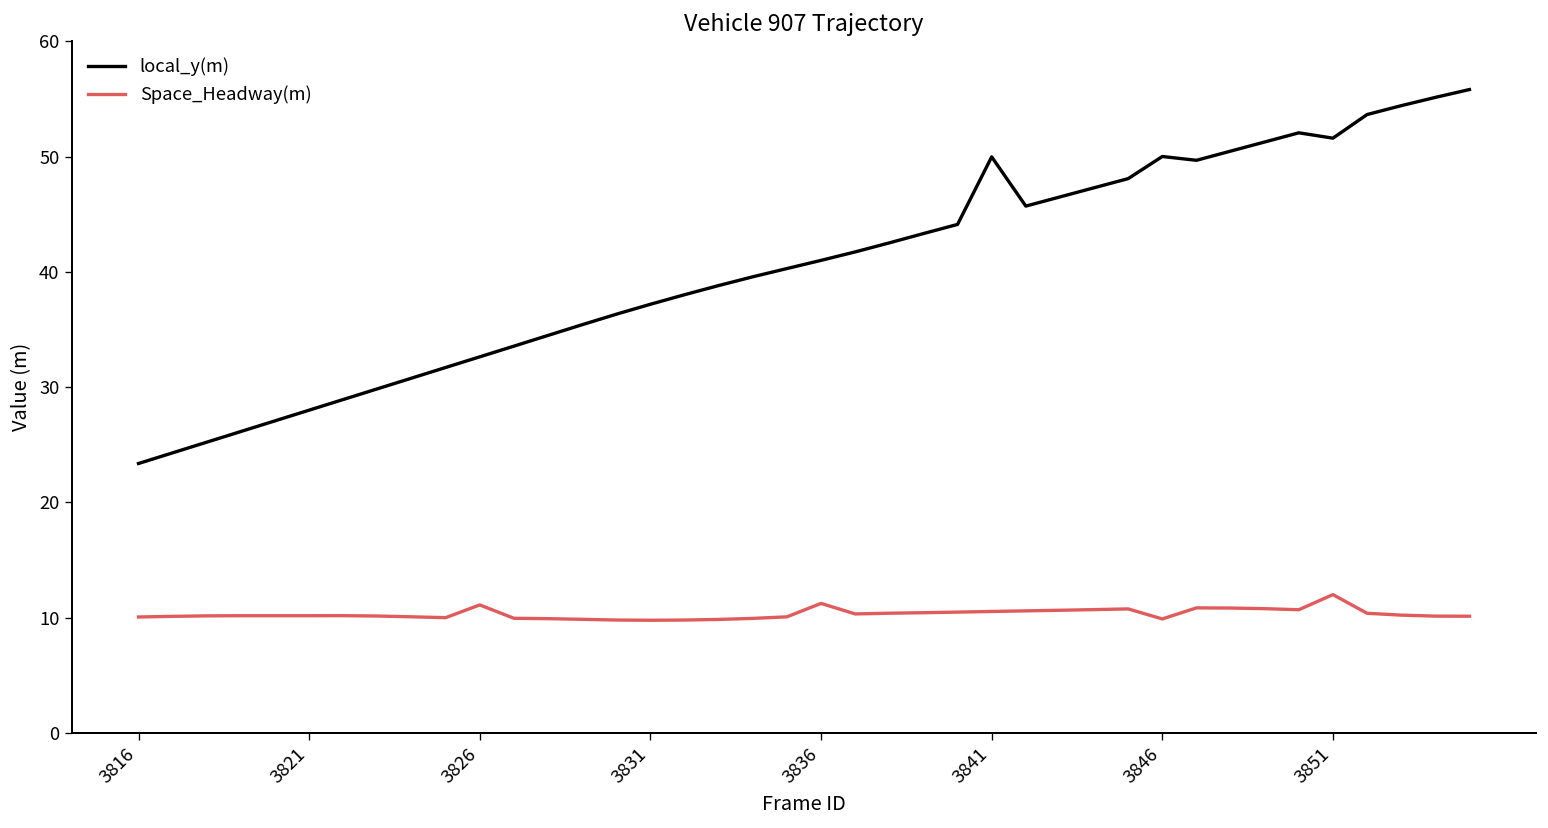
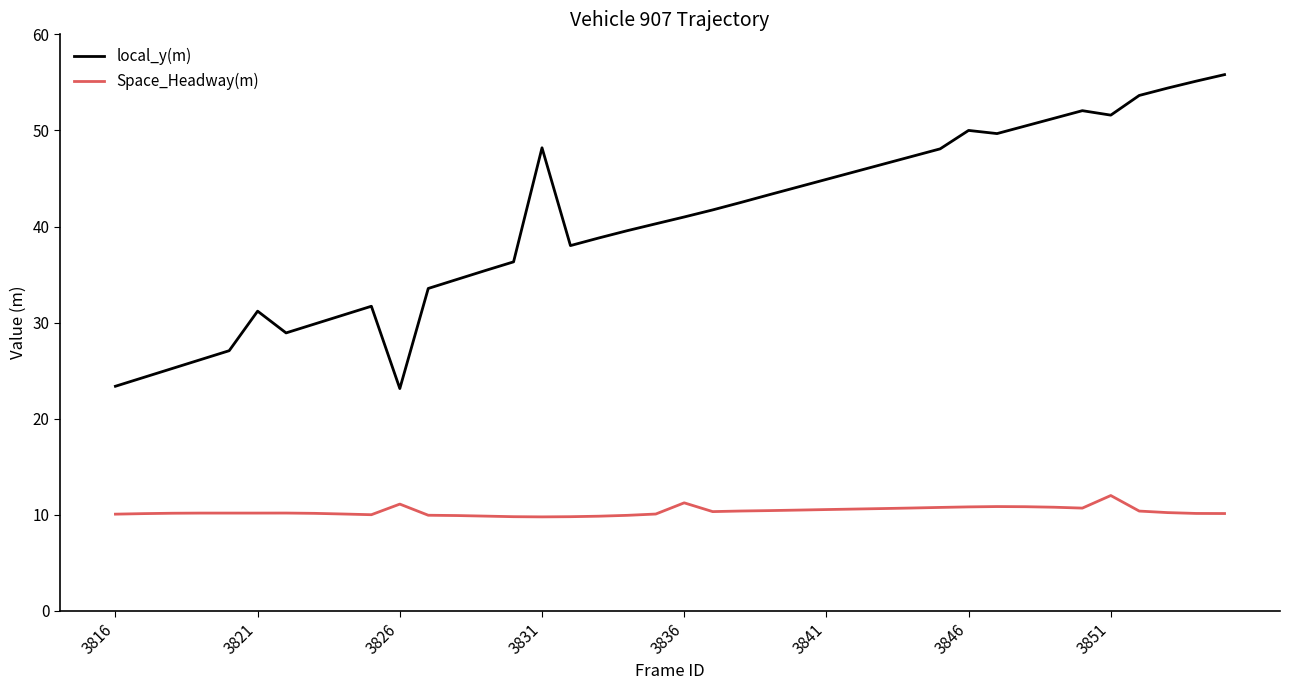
local_y(m), 3821: 28 -> 31
local_y(m), 3826: 33 -> 23
local_y(m), 3831: 37 -> 48
local_y(m), 3841: 50 -> 45
Space_Headway(m), 3846: 10 -> 11
